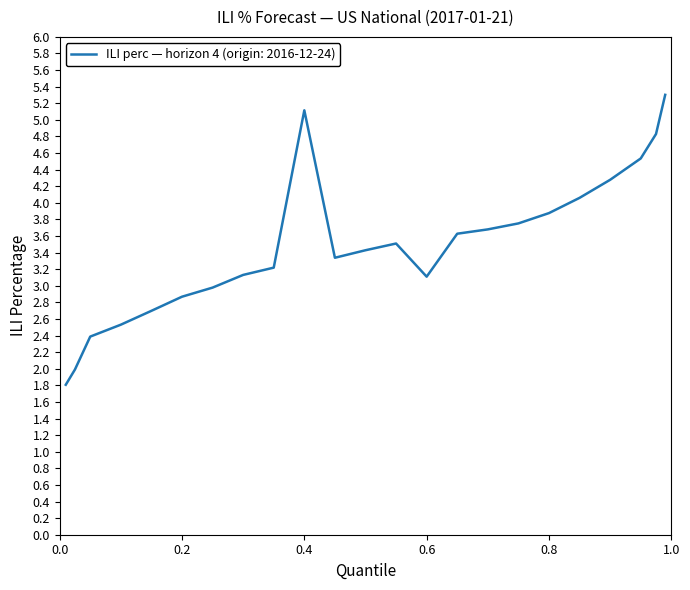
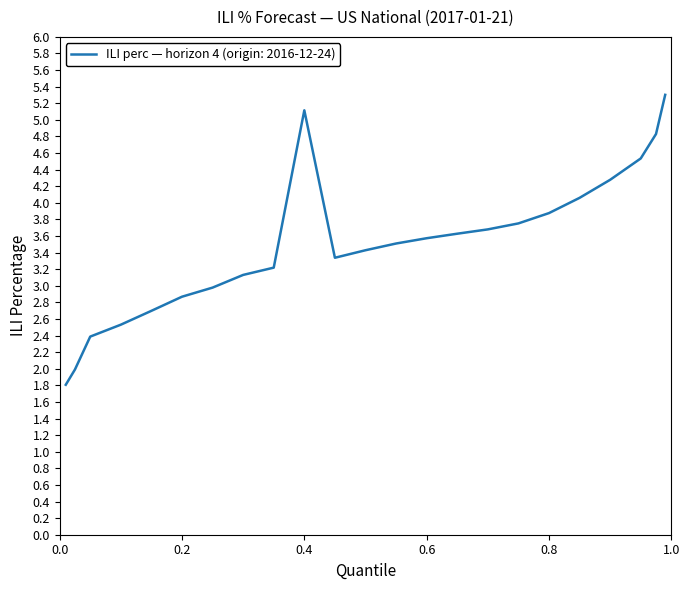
0.6: 3.1 -> 3.6
